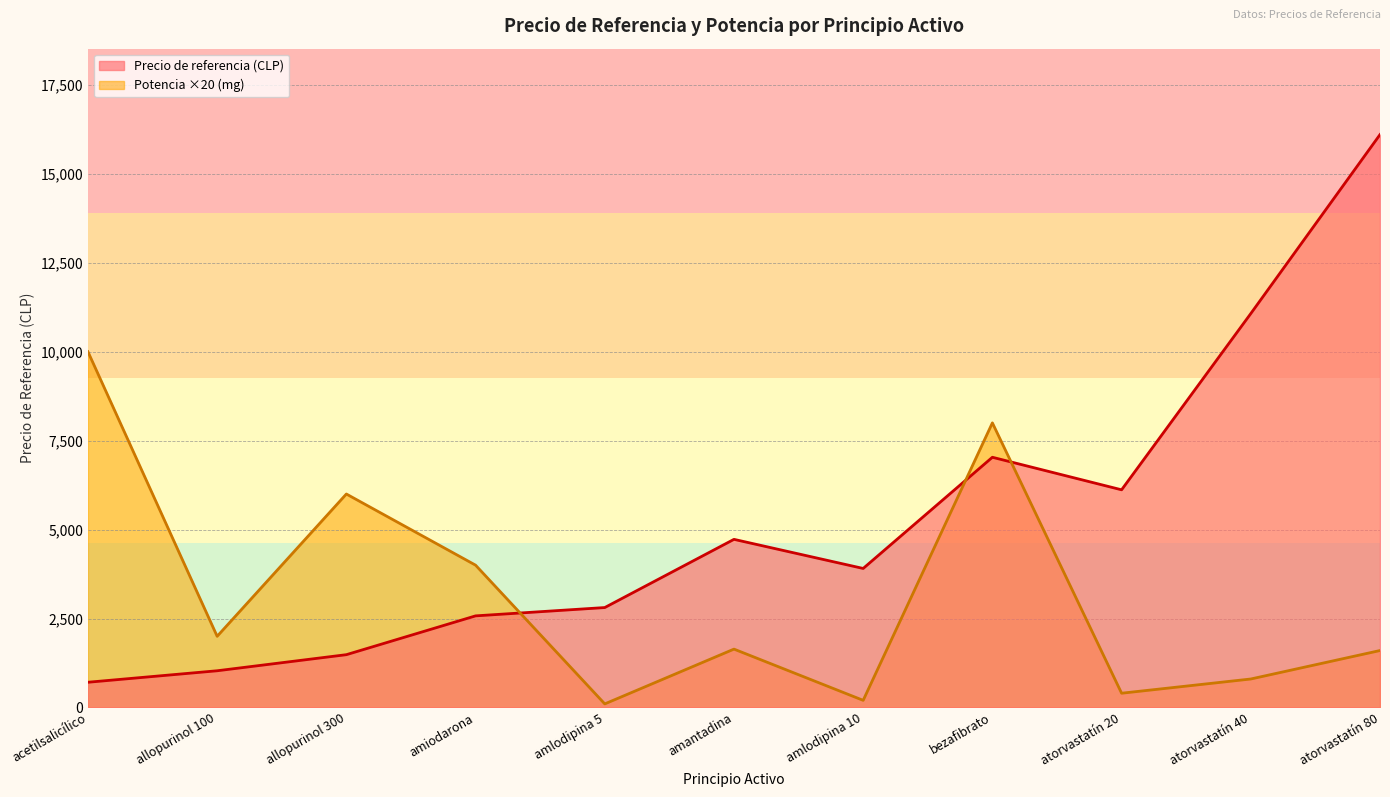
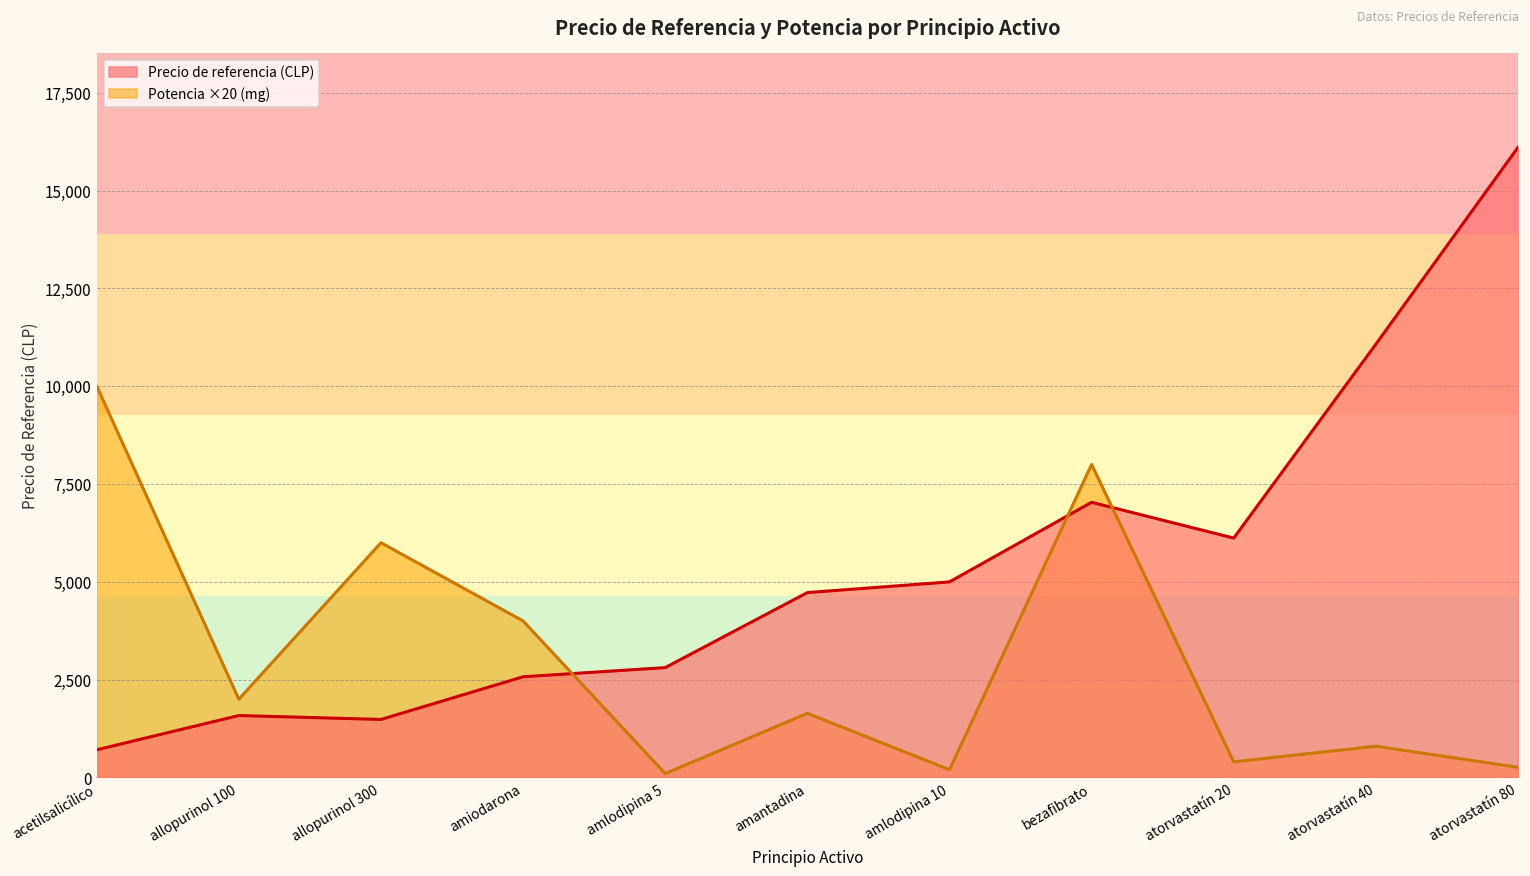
Precio de referencia (CLP), allopurinol 100: 1,000 -> 1,600
Precio de referencia (CLP), amlodipina 10: 3,900 -> 5,000
Potencia ×20 (mg), atorvastatín 80: 1,600 -> 300
